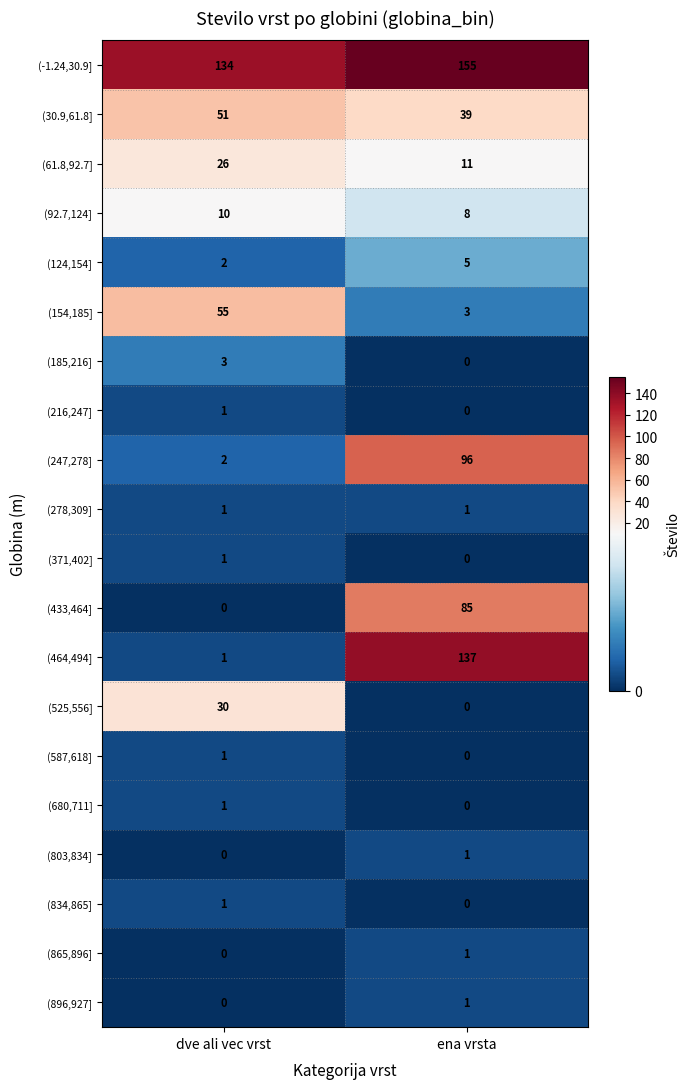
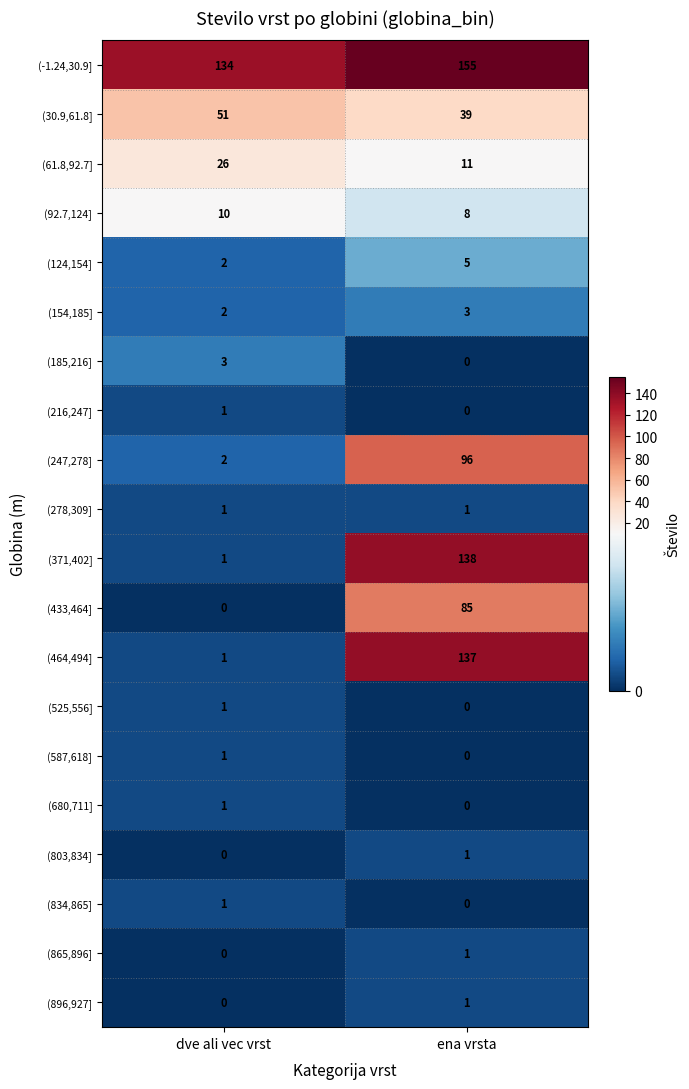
(154,185], dve ali vec vrst: 55 -> 2
(371,402], ena vrsta: 0 -> 138
(525,556], dve ali vec vrst: 30 -> 1
